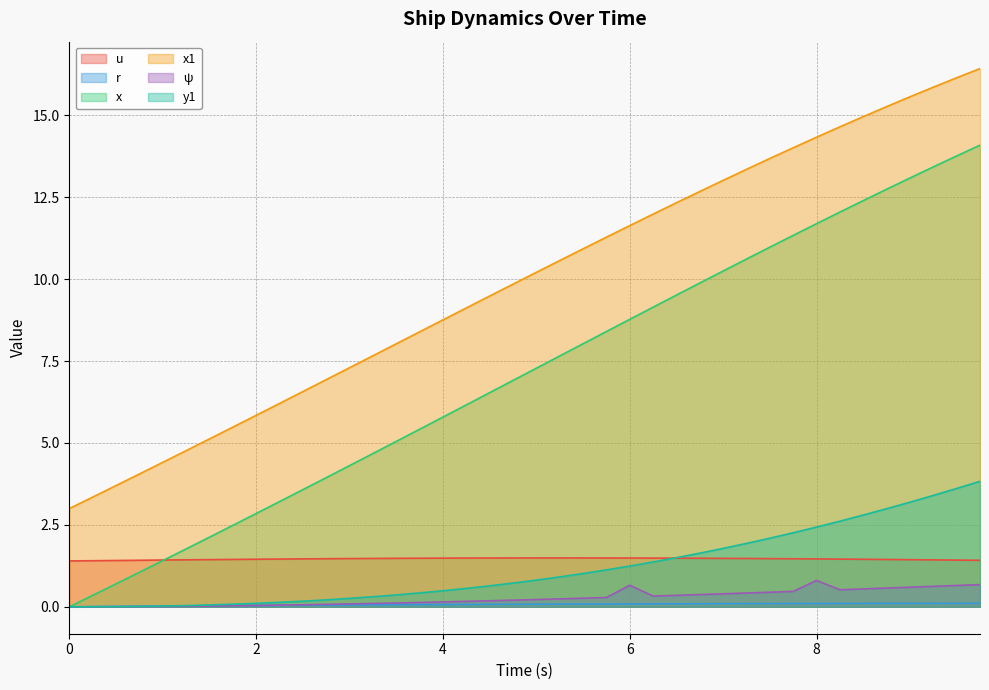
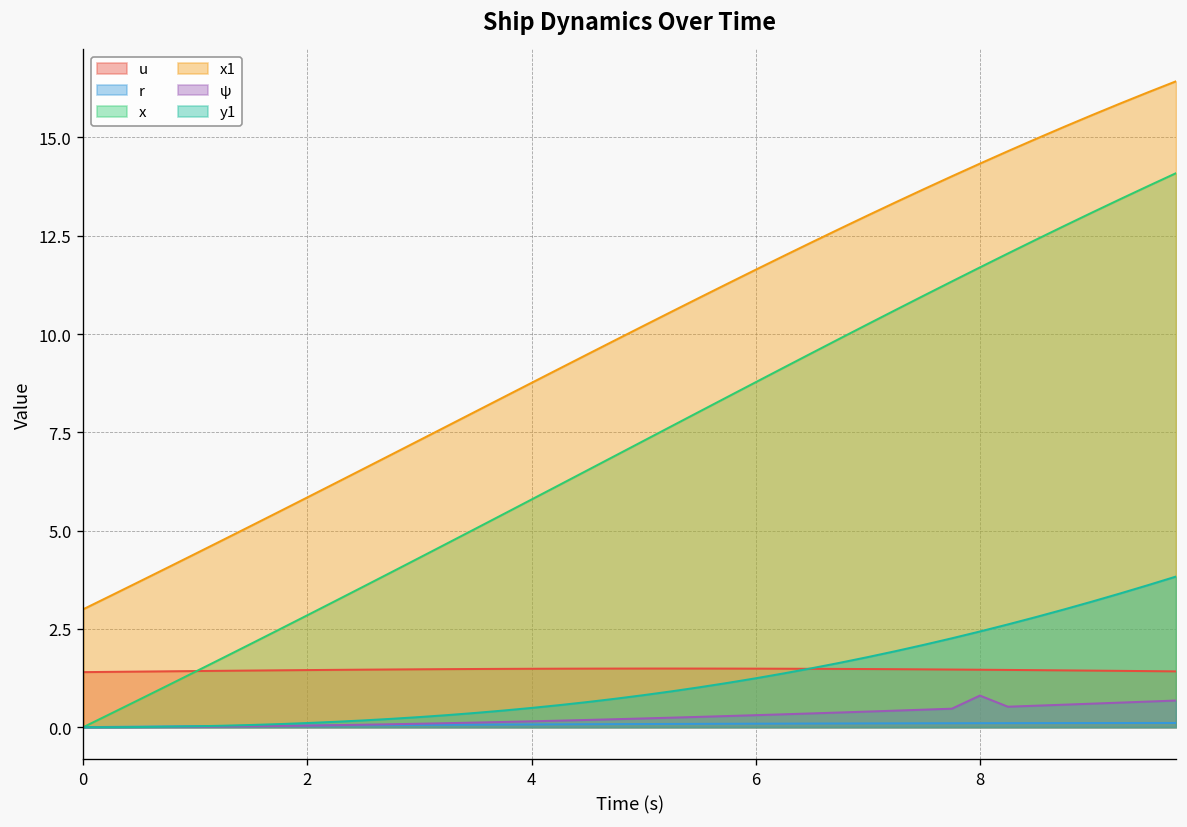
ψ, 6: 0.7 -> 0.3
